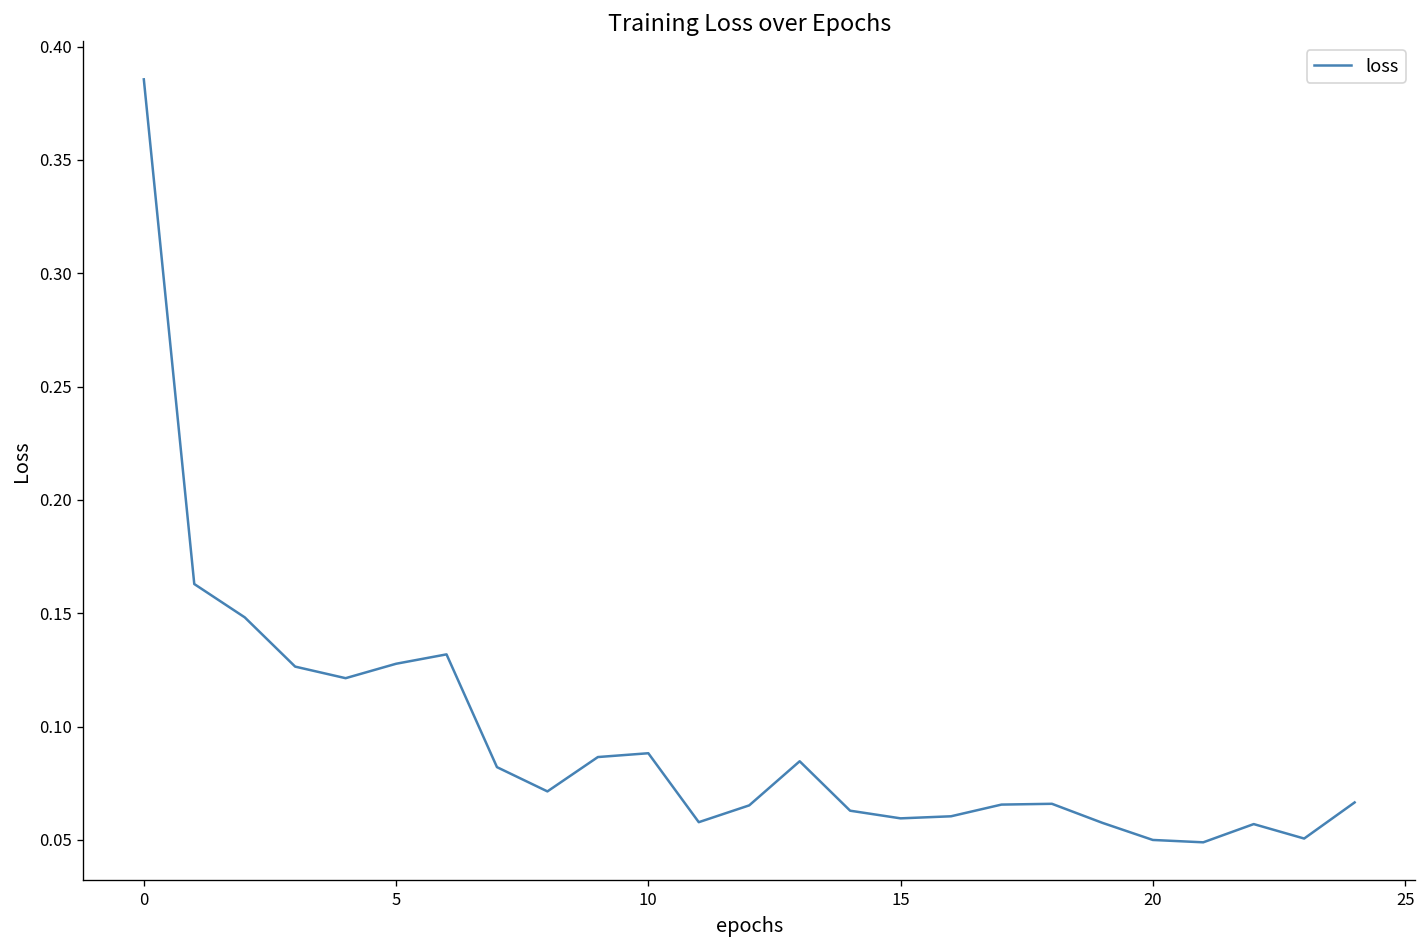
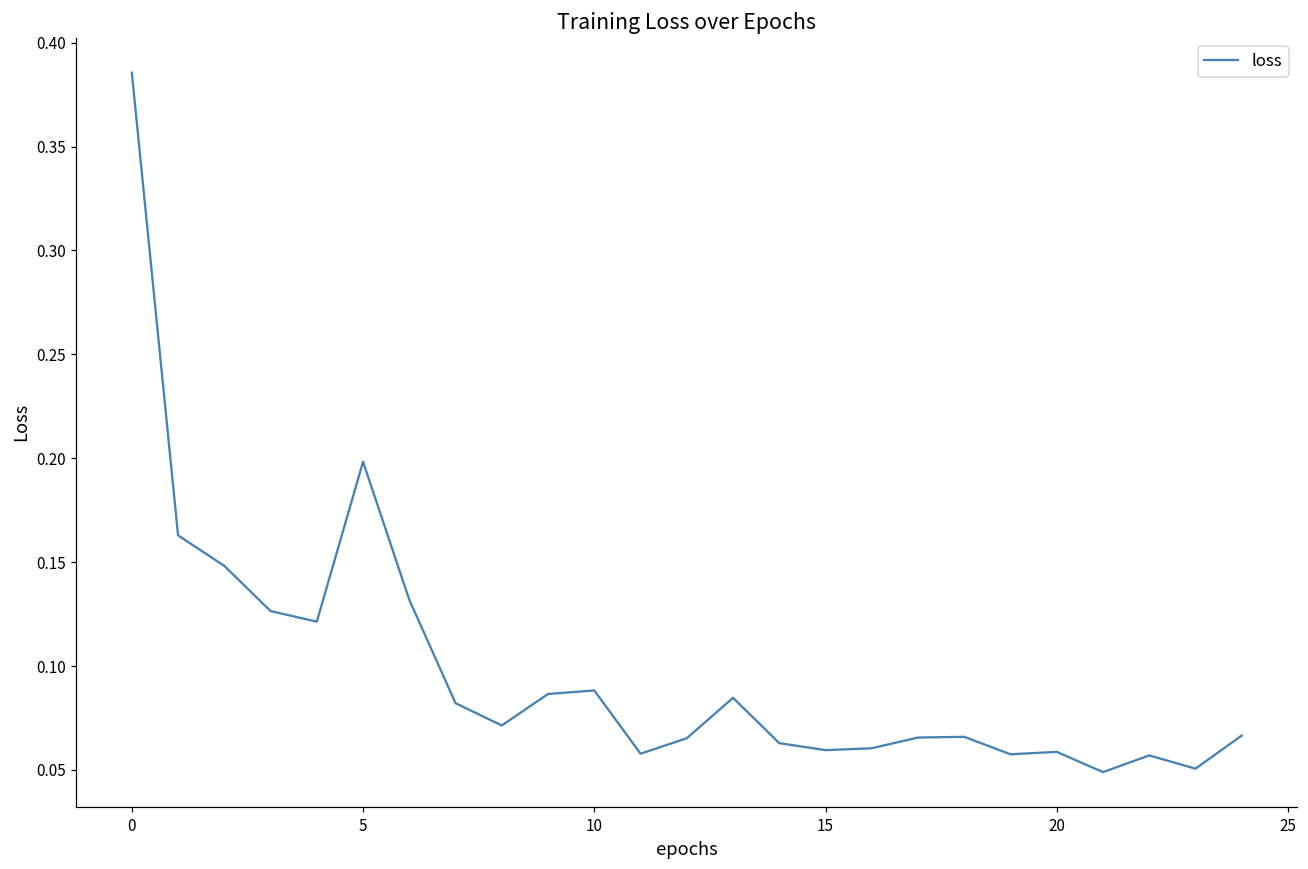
5: 0.128 -> 0.198
20: 0.050 -> 0.059
